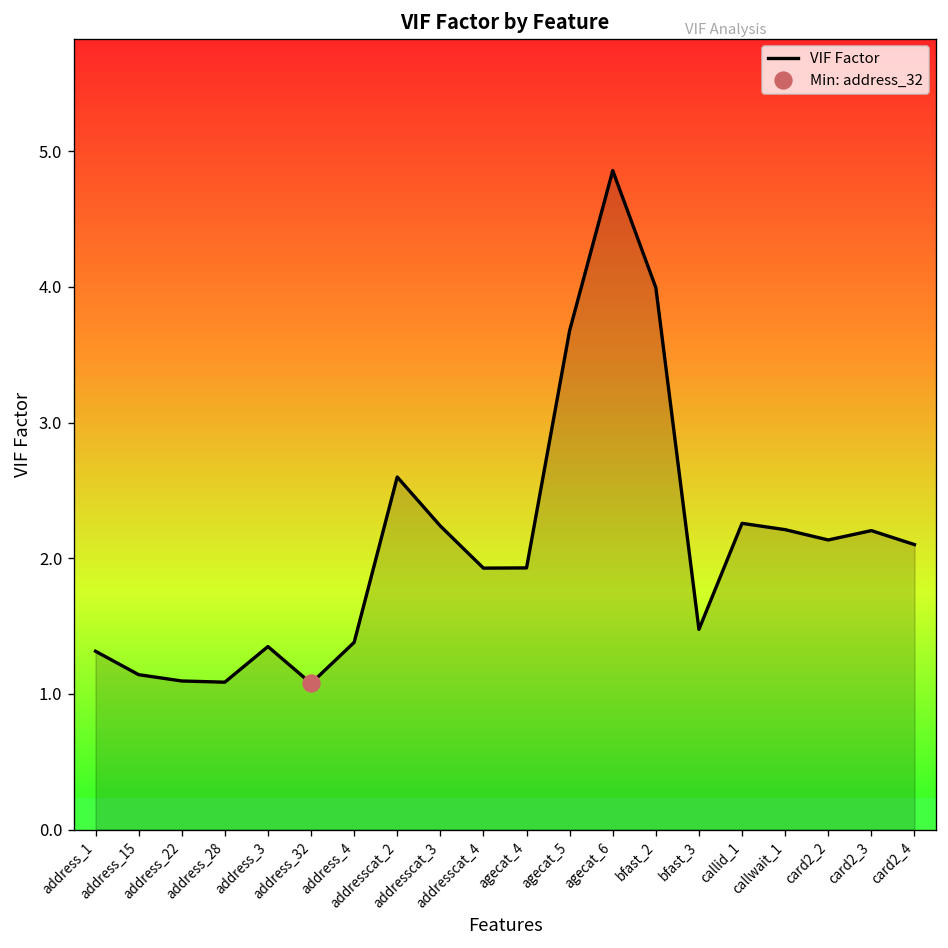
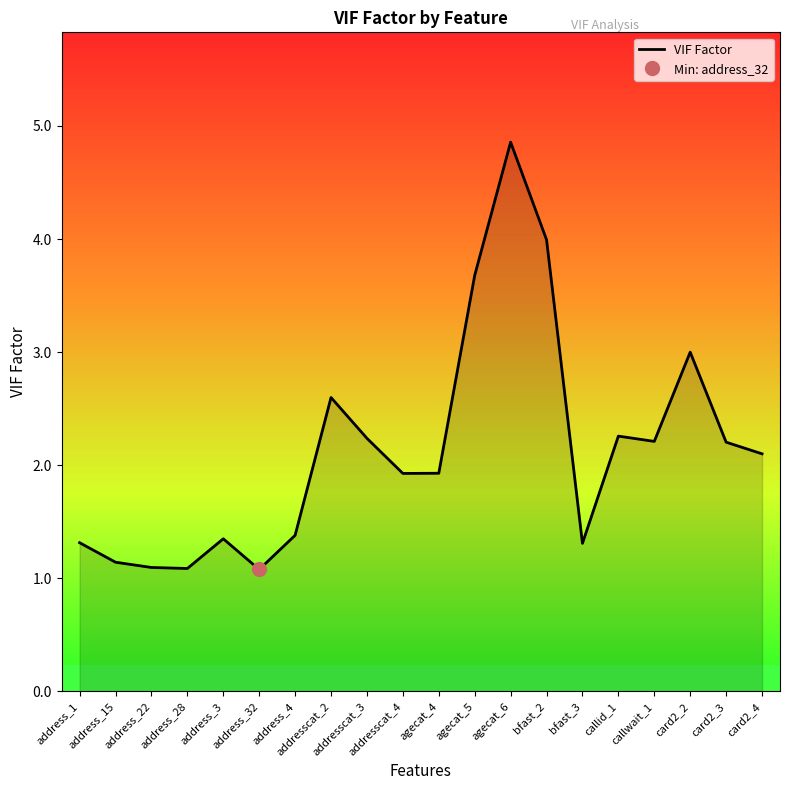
VIF Factor, bfast_3: 1.48 -> 1.31
VIF Factor, card2_2: 2.13 -> 3.00
